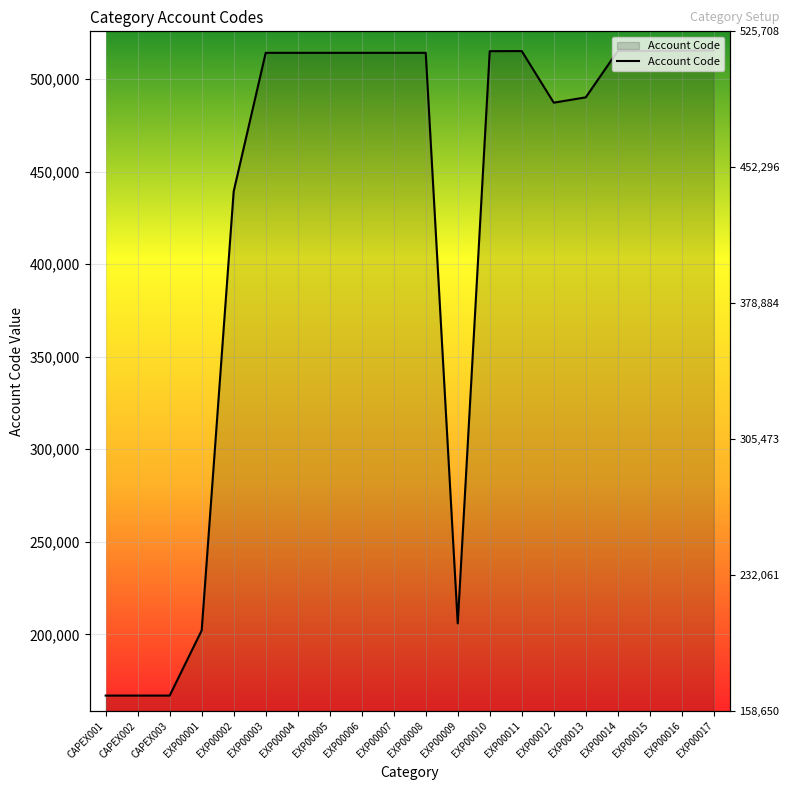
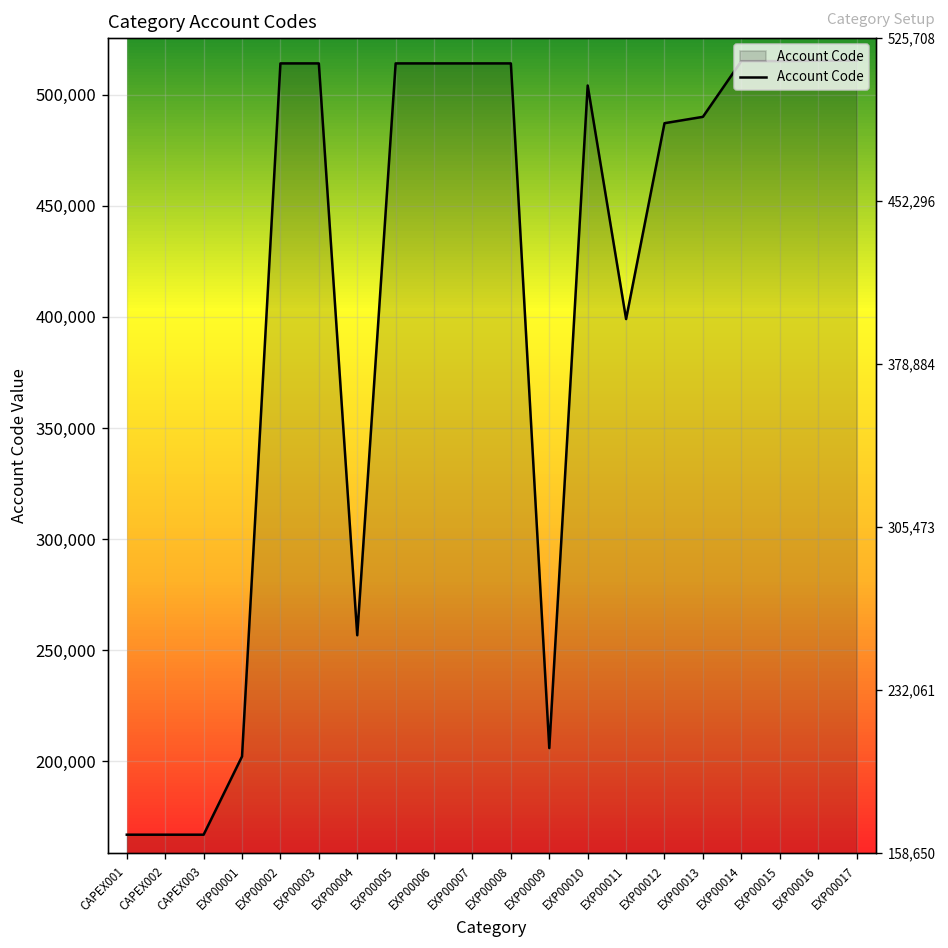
EXP00002: 439,000 -> 514,000
EXP00004: 514,000 -> 257,000
EXP00010: 515,000 -> 504,000
EXP00011: 515,000 -> 399,000
